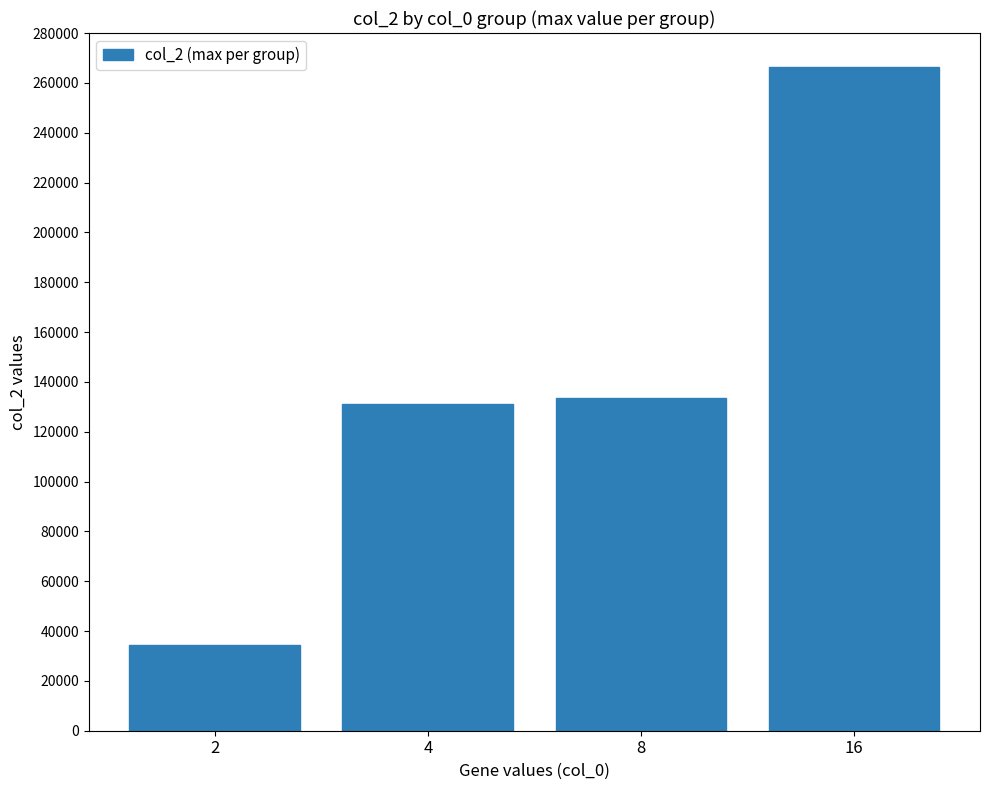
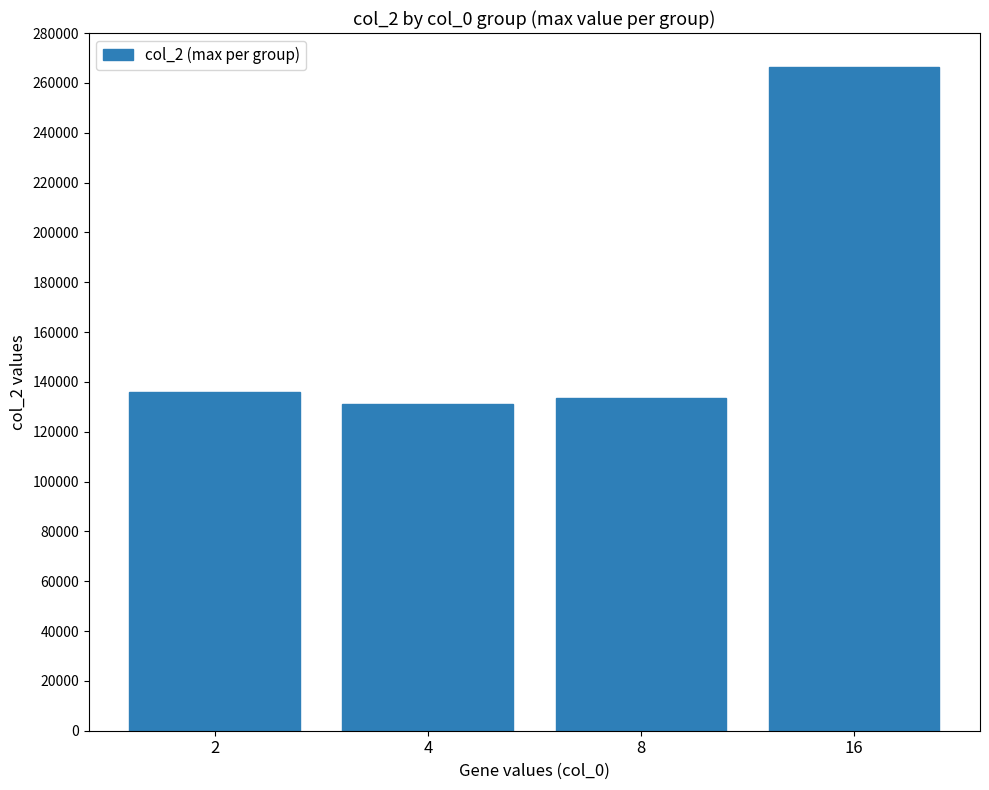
2: 34000 -> 136000
